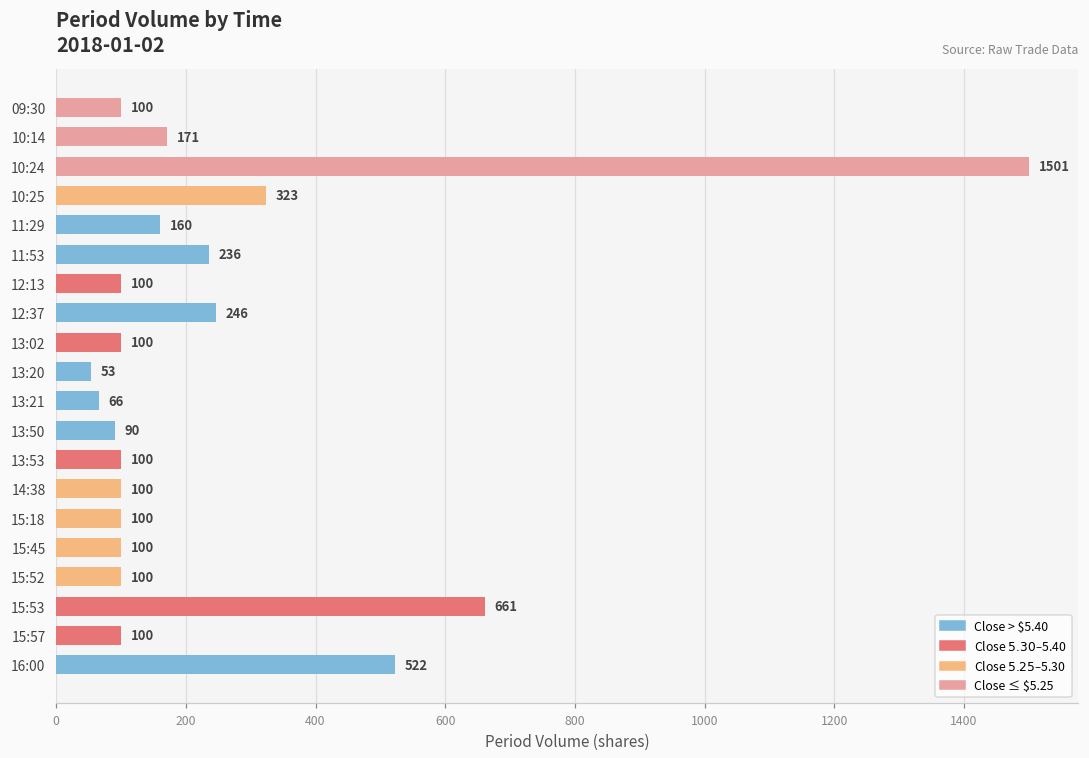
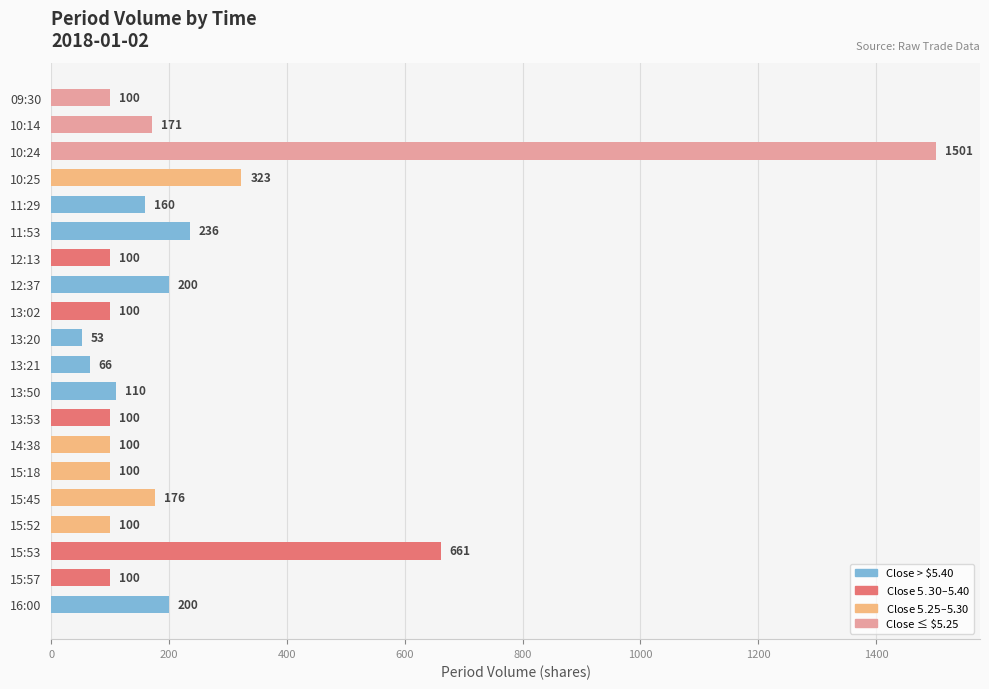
12:37: 246 -> 200
13:50: 90 -> 110
15:45: 100 -> 176
16:00: 522 -> 200
